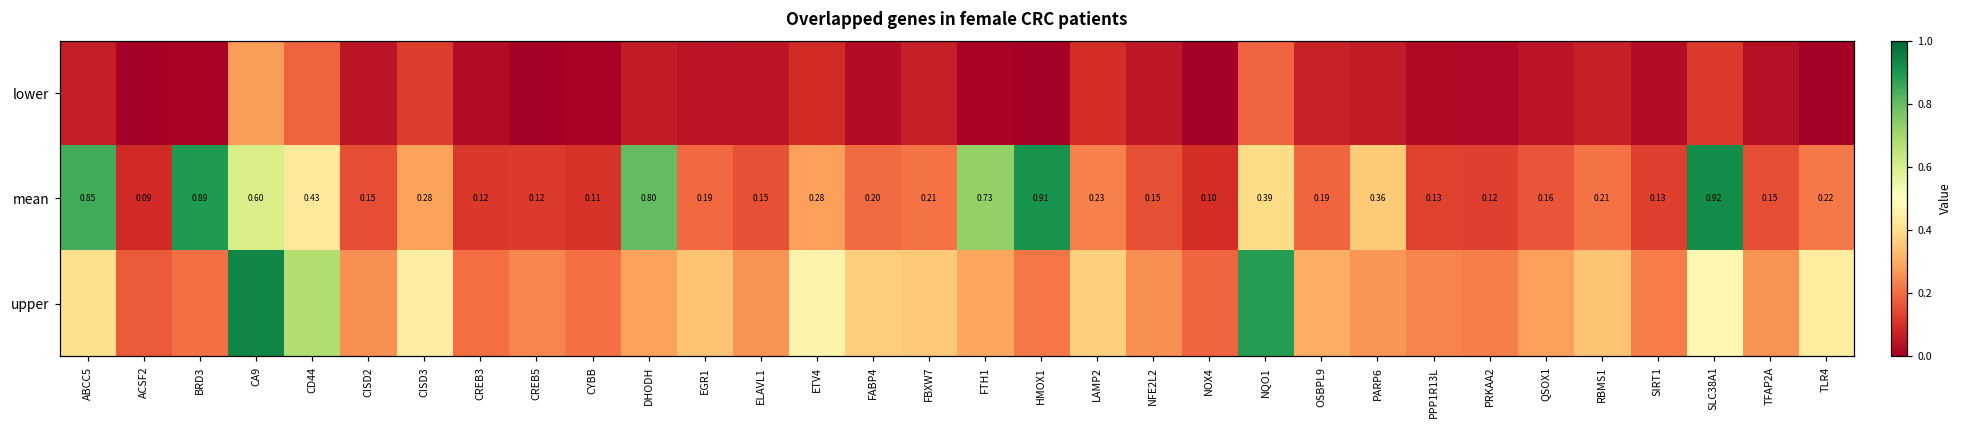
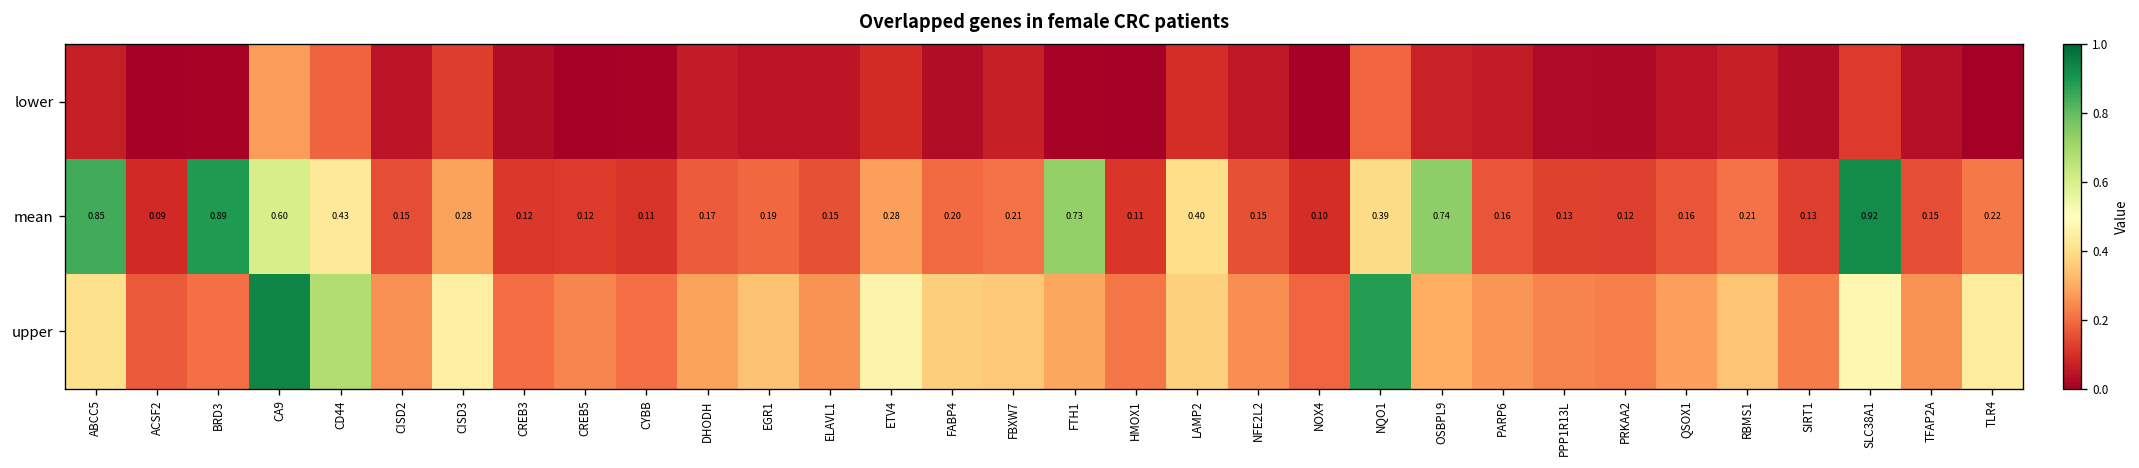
mean, DHODH: 0.80 -> 0.17
mean, HMOX1: 0.91 -> 0.11
mean, LAMP2: 0.23 -> 0.40
mean, OSBPL9: 0.19 -> 0.74
mean, PARP6: 0.36 -> 0.16
